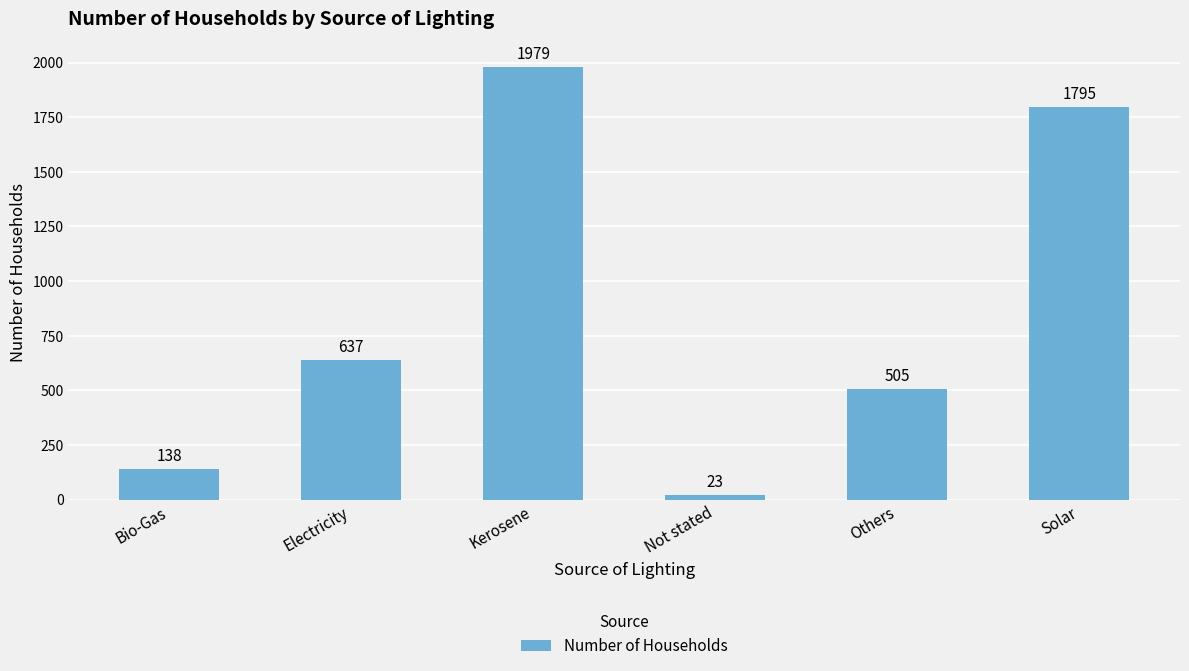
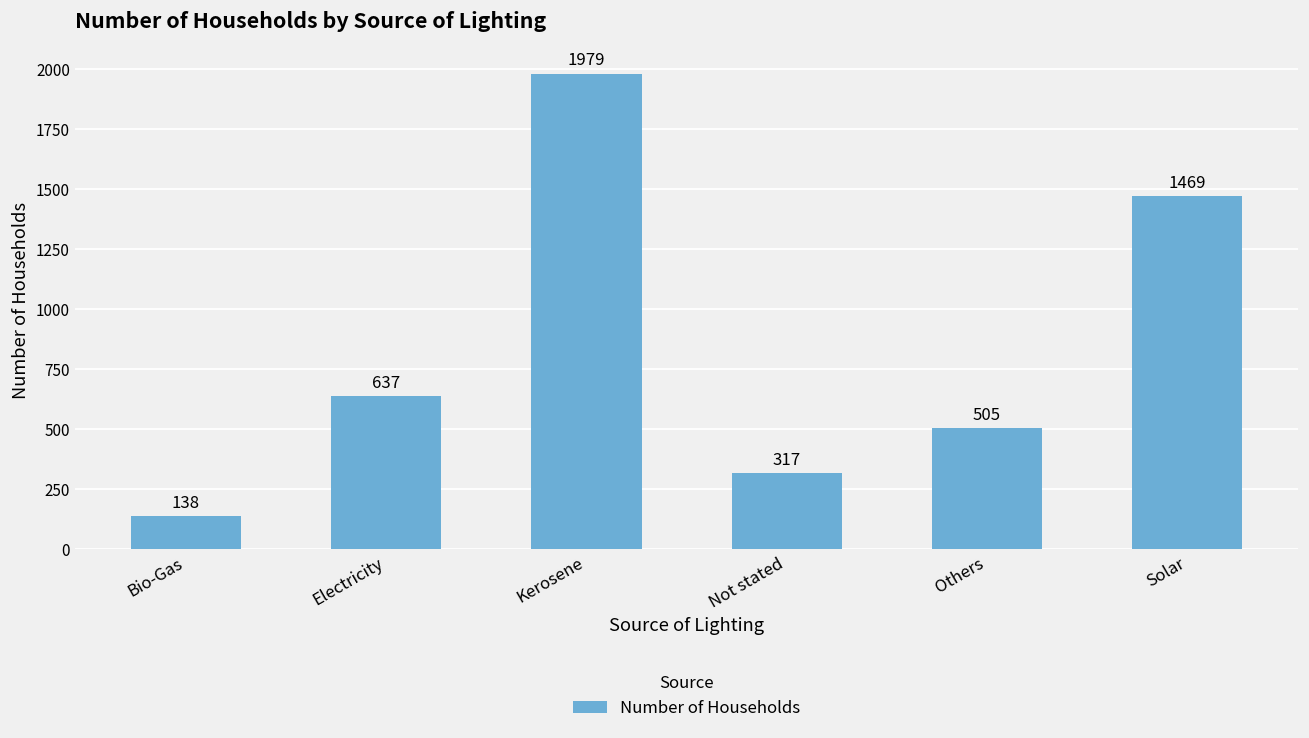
Not stated: 23 -> 317
Solar: 1795 -> 1469
